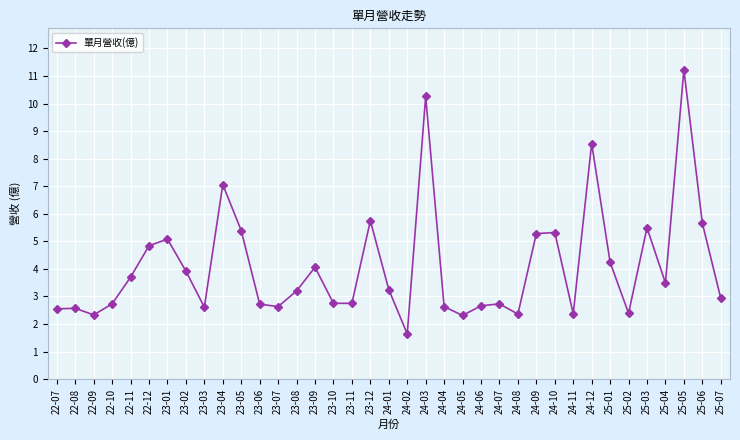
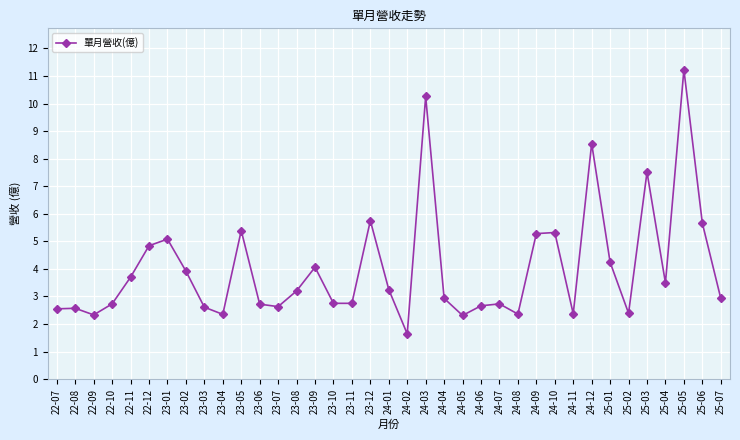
23-04: 7.1 -> 2.4
24-04: 2.6 -> 2.9
25-03: 5.5 -> 7.5
